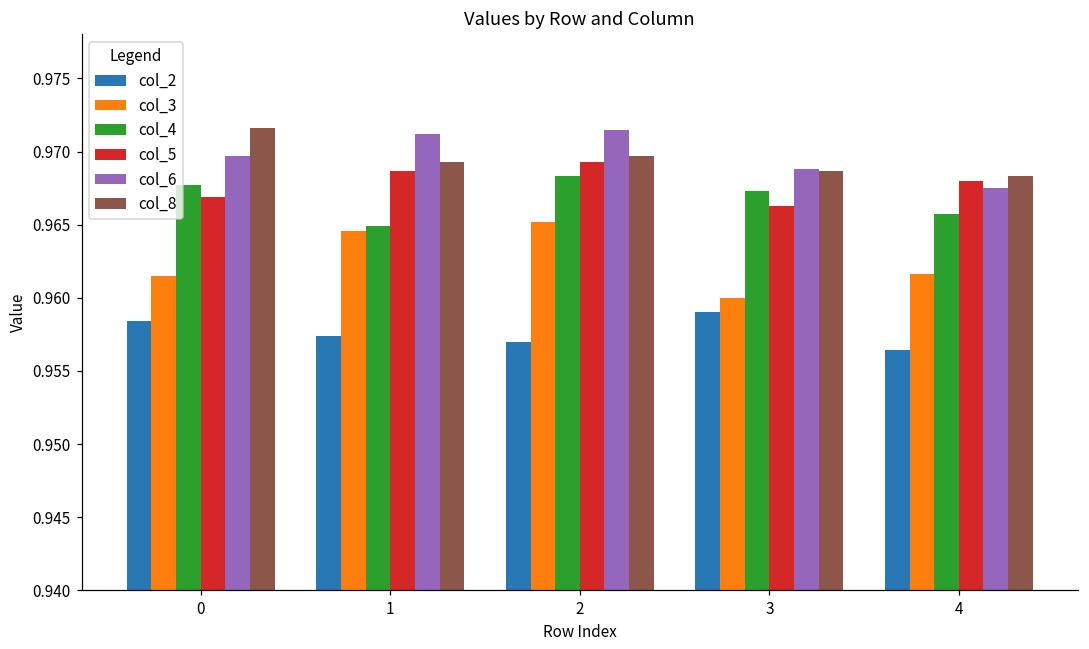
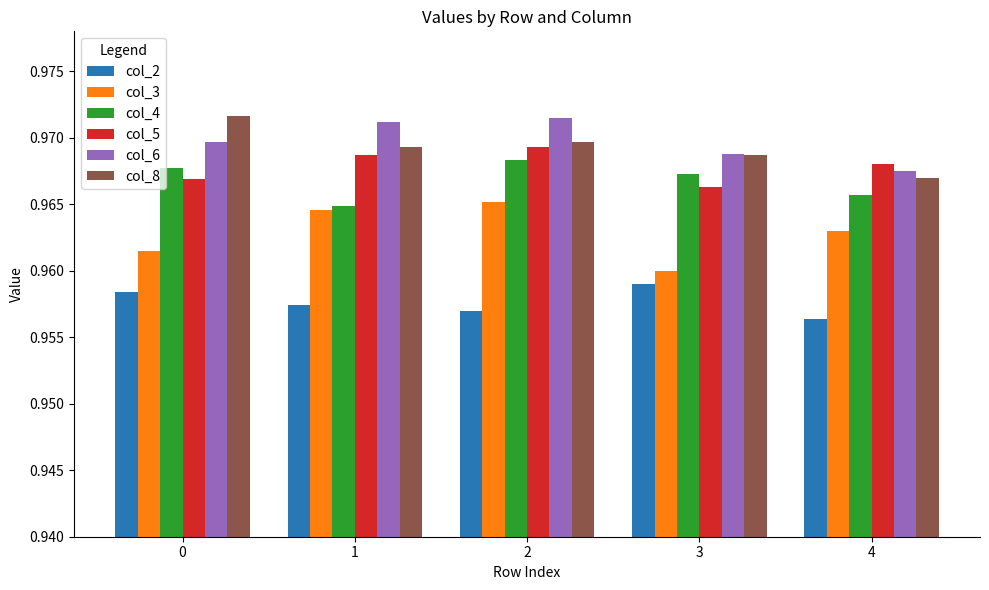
col_3, 4: 0.9616 -> 0.9630
col_8, 4: 0.9683 -> 0.9670
